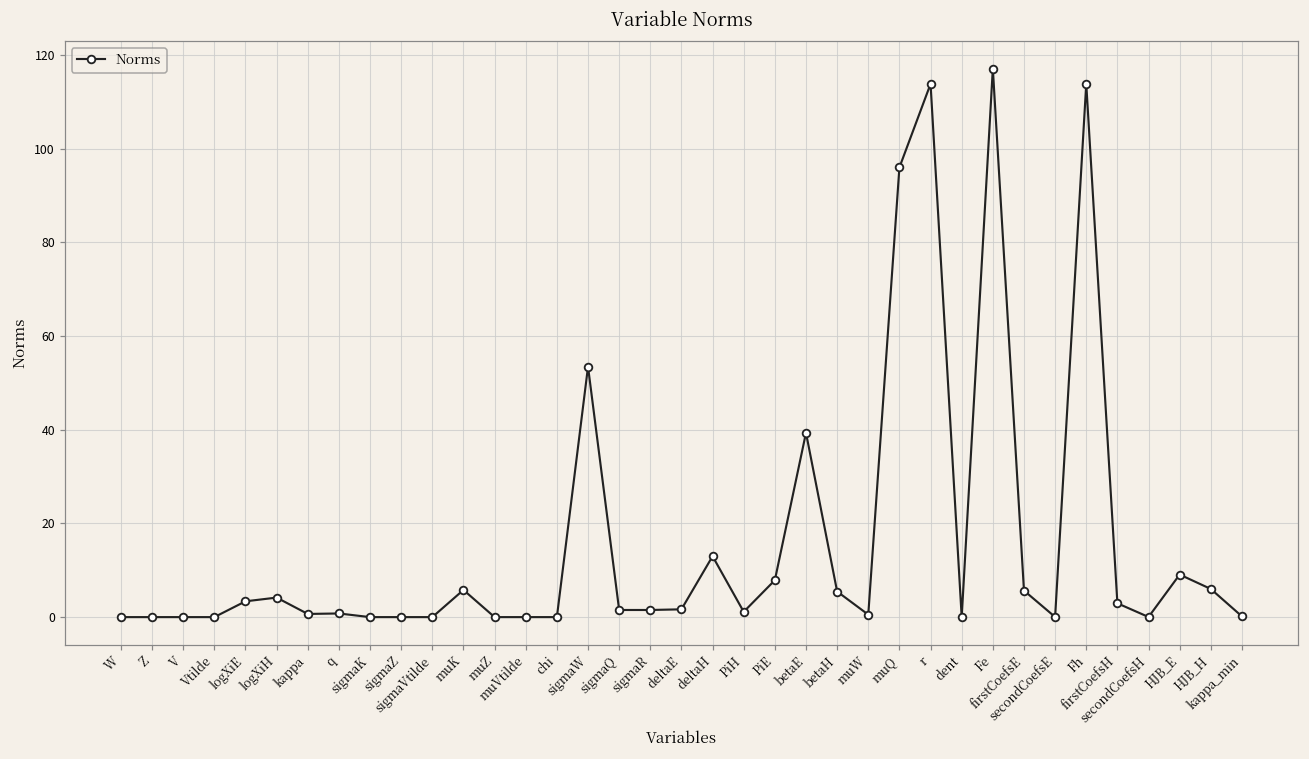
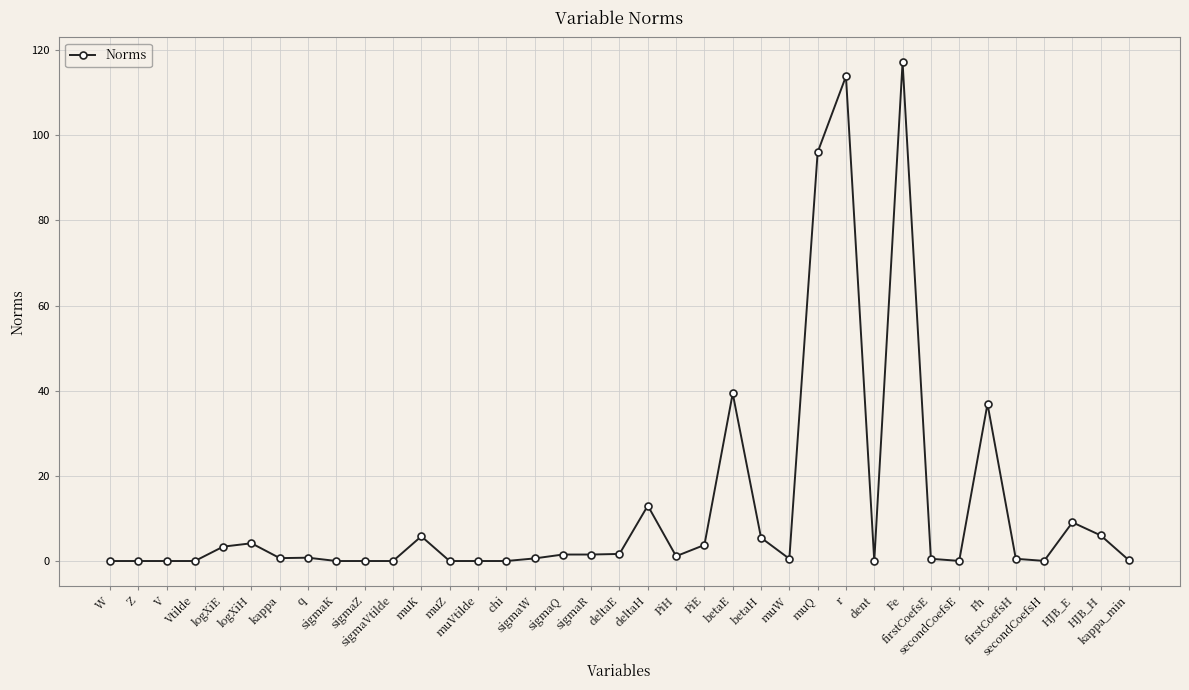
sigmaW: 53 -> 1
PiE: 8 -> 4
firstCoefsE: 6 -> 1
Fh: 114 -> 37
firstCoefsH: 3 -> 1
